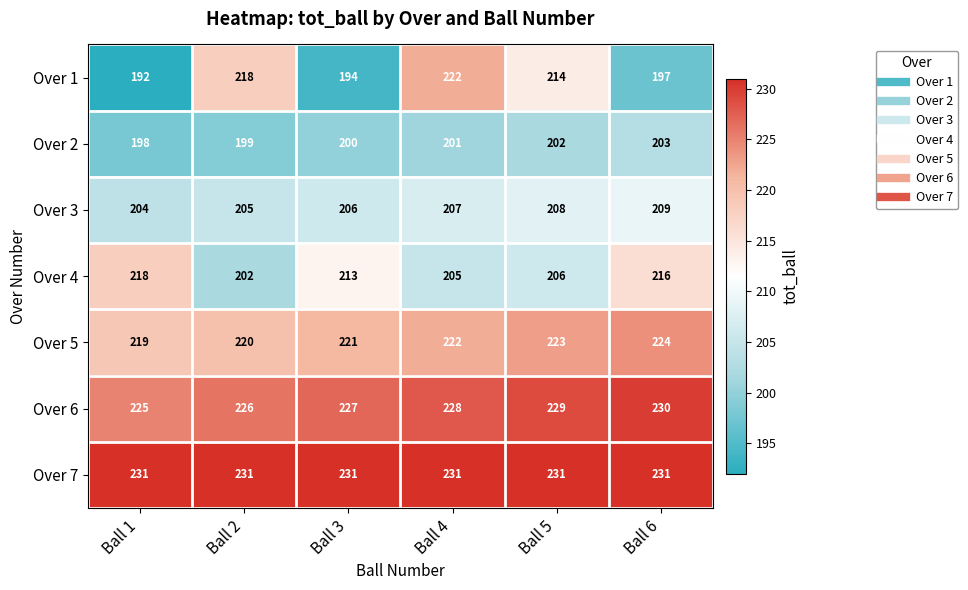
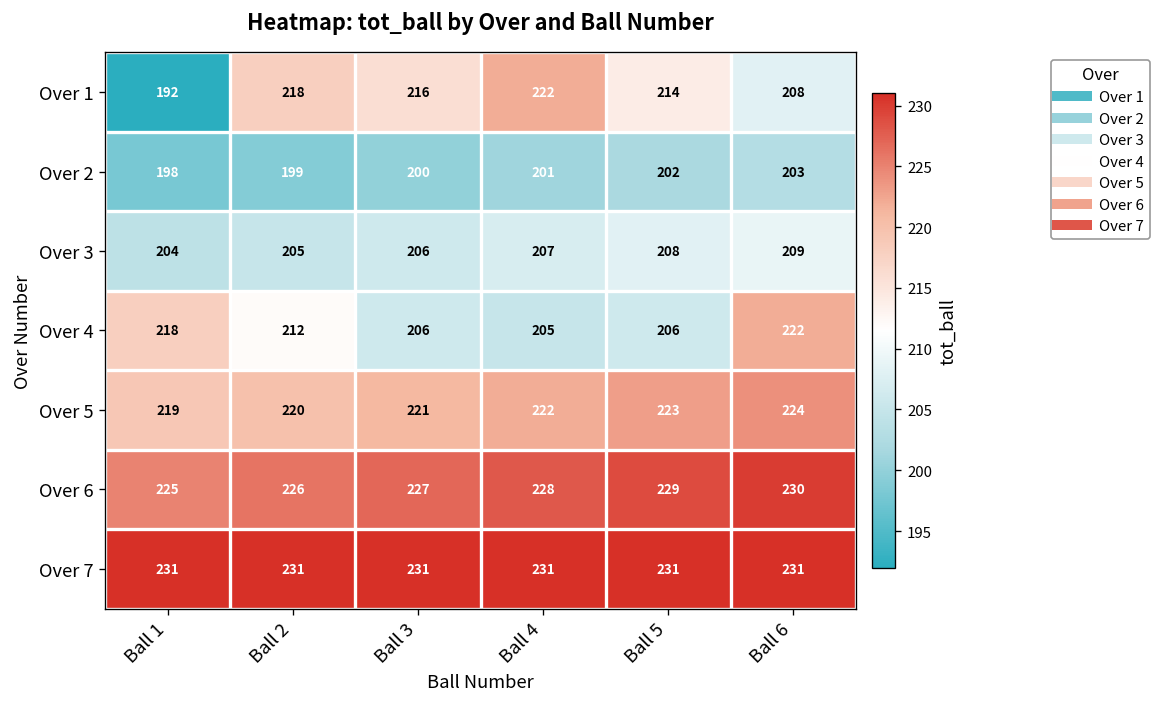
Over 1, Ball 3: 194 -> 216
Over 1, Ball 6: 197 -> 208
Over 4, Ball 2: 202 -> 212
Over 4, Ball 3: 213 -> 206
Over 4, Ball 6: 216 -> 222
